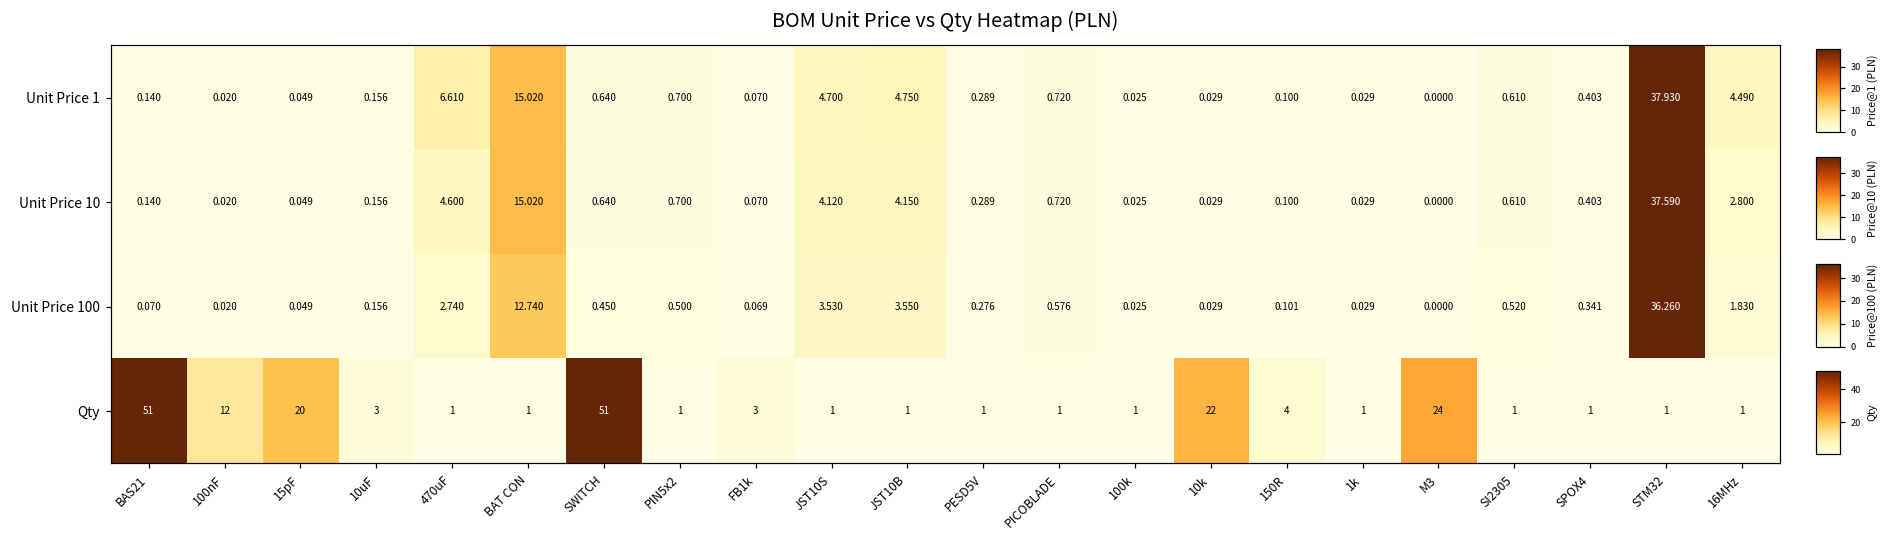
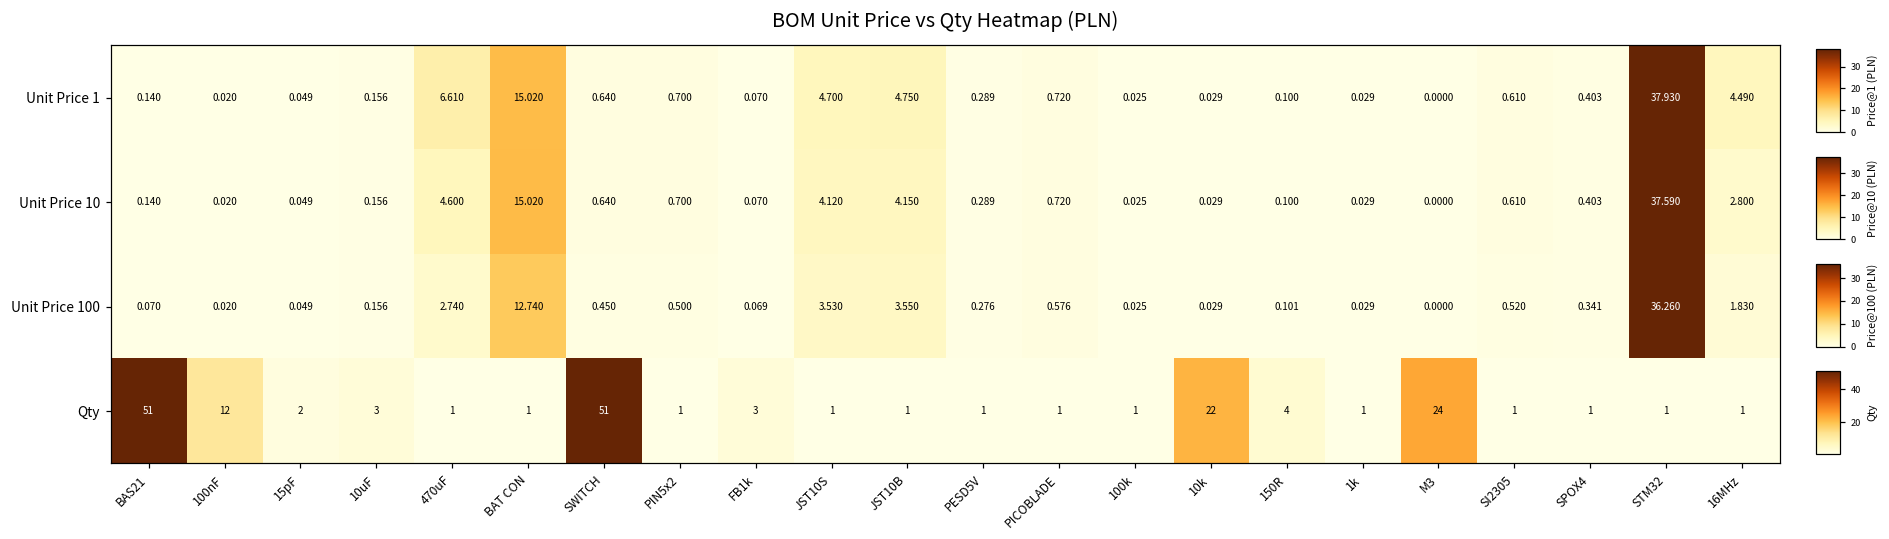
Qty, 15pF: 20 -> 2
